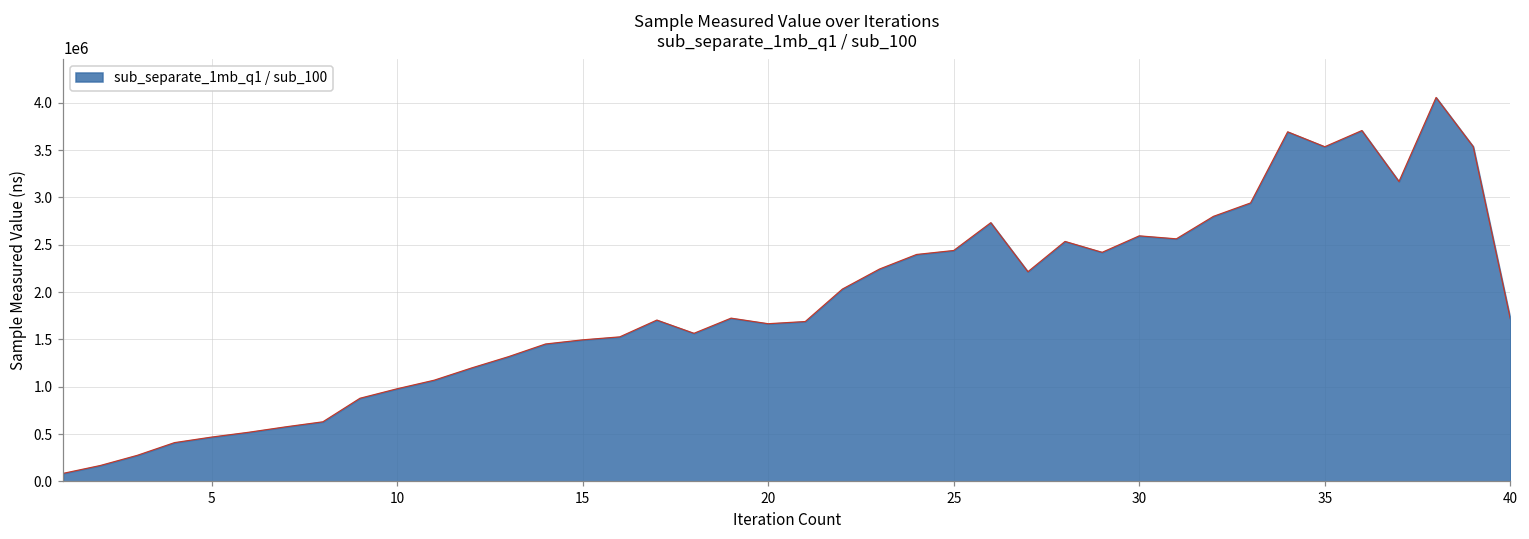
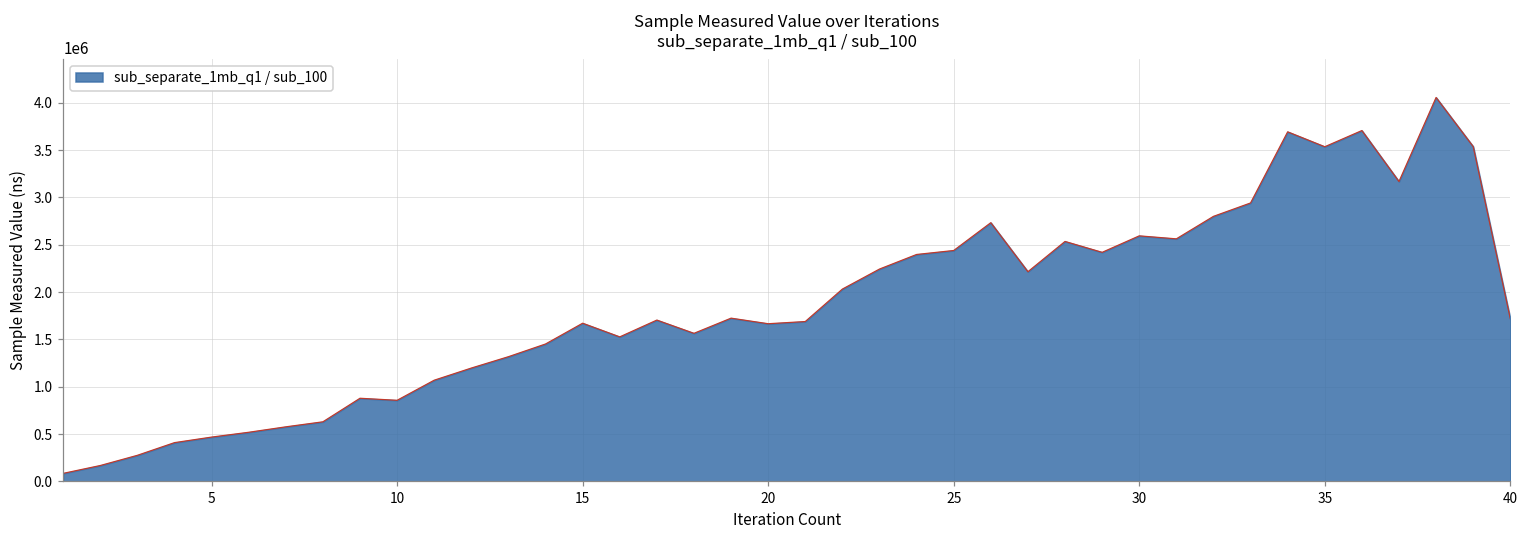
10: 1000000 -> 900000
15: 1500000 -> 1700000
